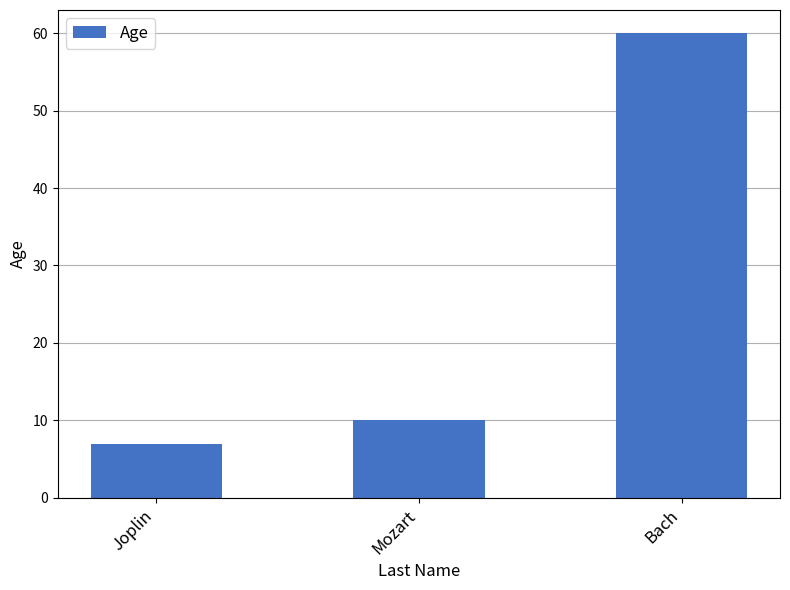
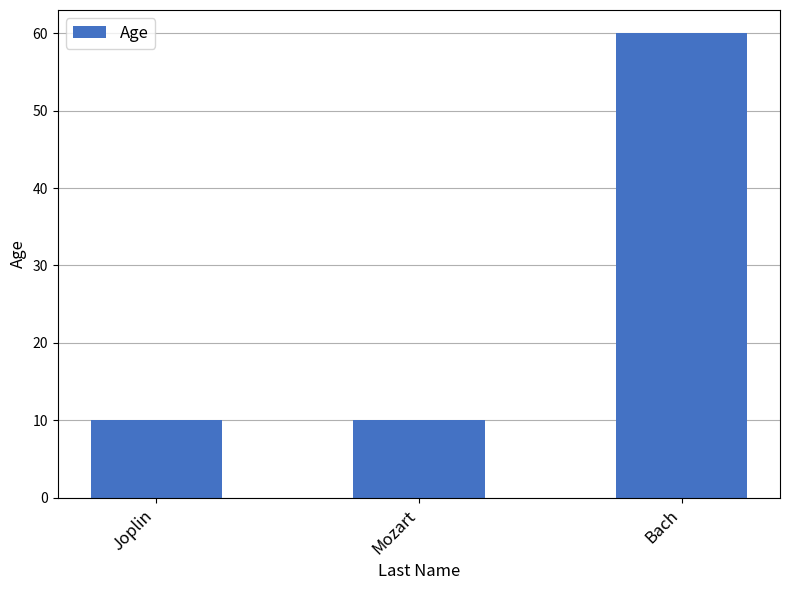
Joplin: 7 -> 10
